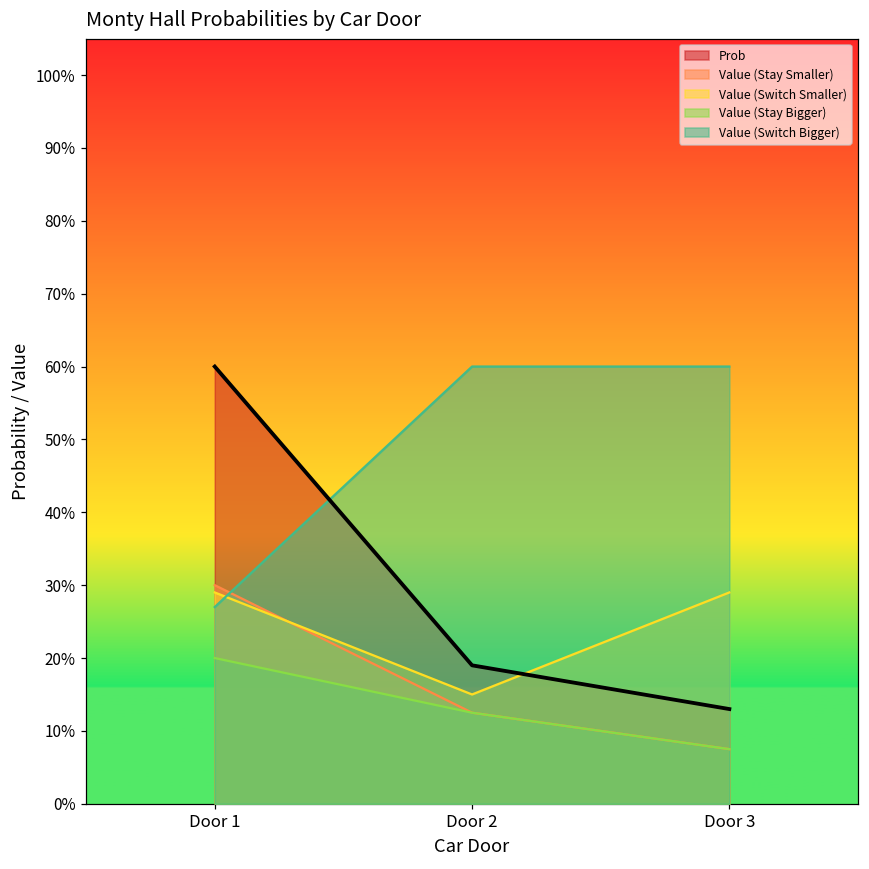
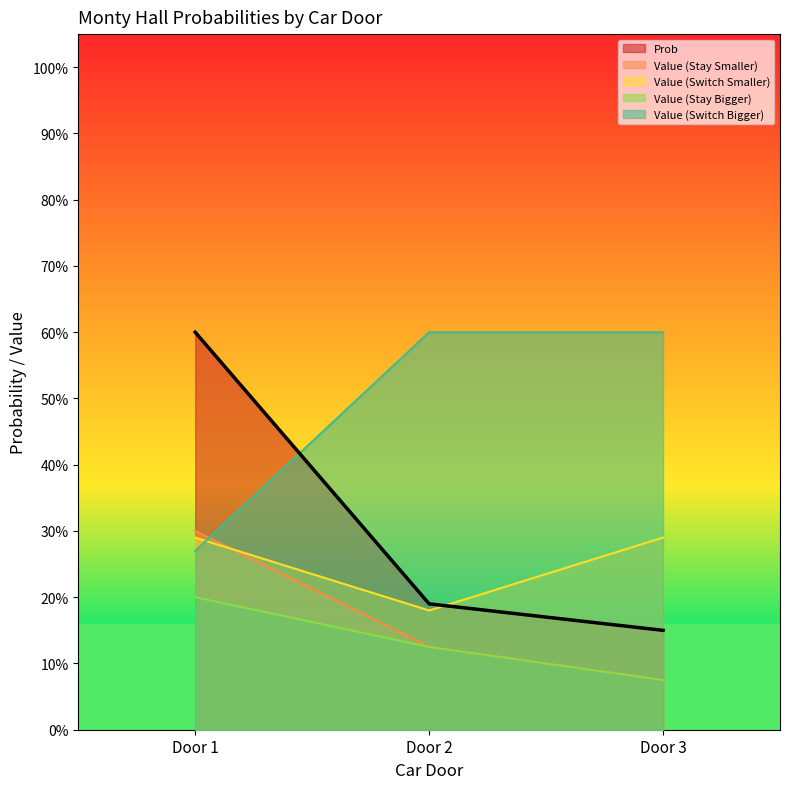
Value (Switch Smaller), Door 2: 15% -> 18%
Prob, Door 3: 13% -> 15%
